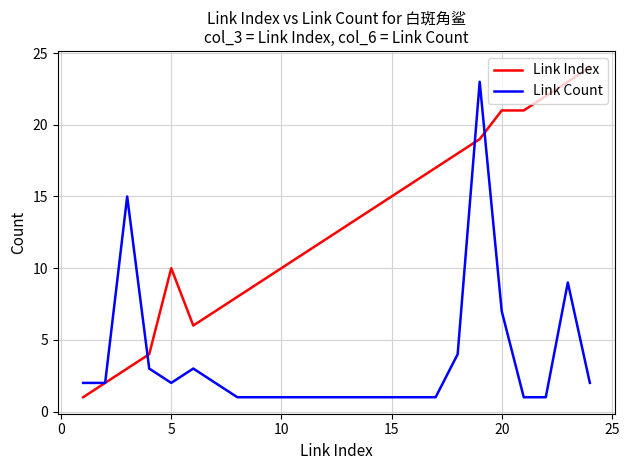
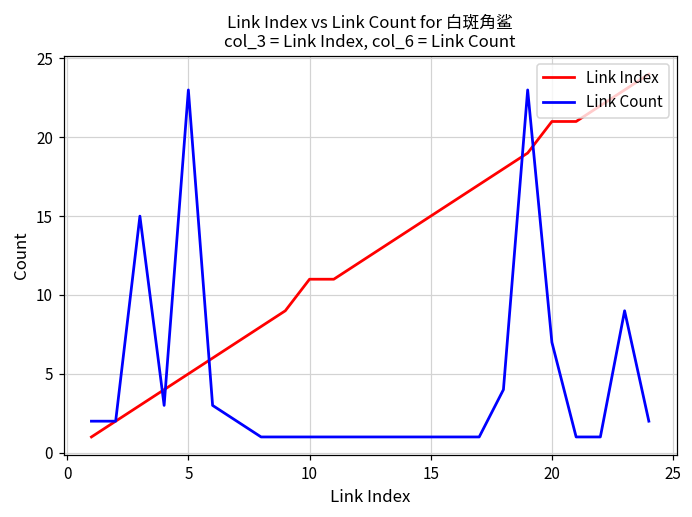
Link Index, 5: 10 -> 5
Link Count, 5: 2 -> 23
Link Index, 10: 10 -> 11
